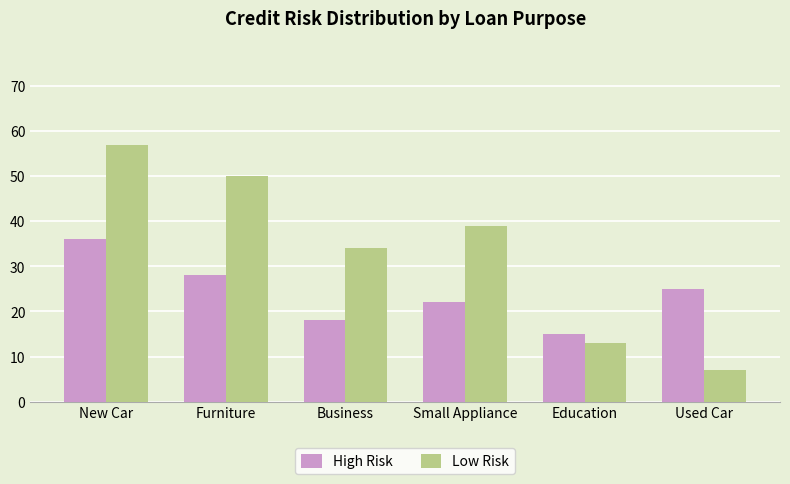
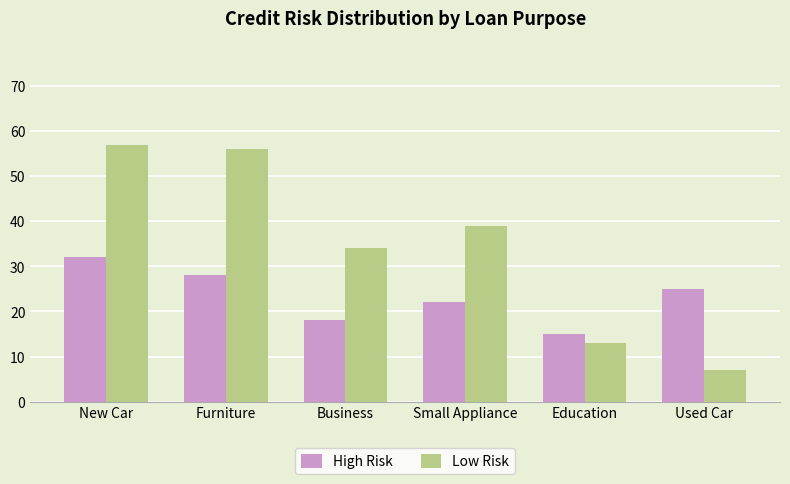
High Risk, New Car: 36 -> 32
Low Risk, Furniture: 50 -> 56
